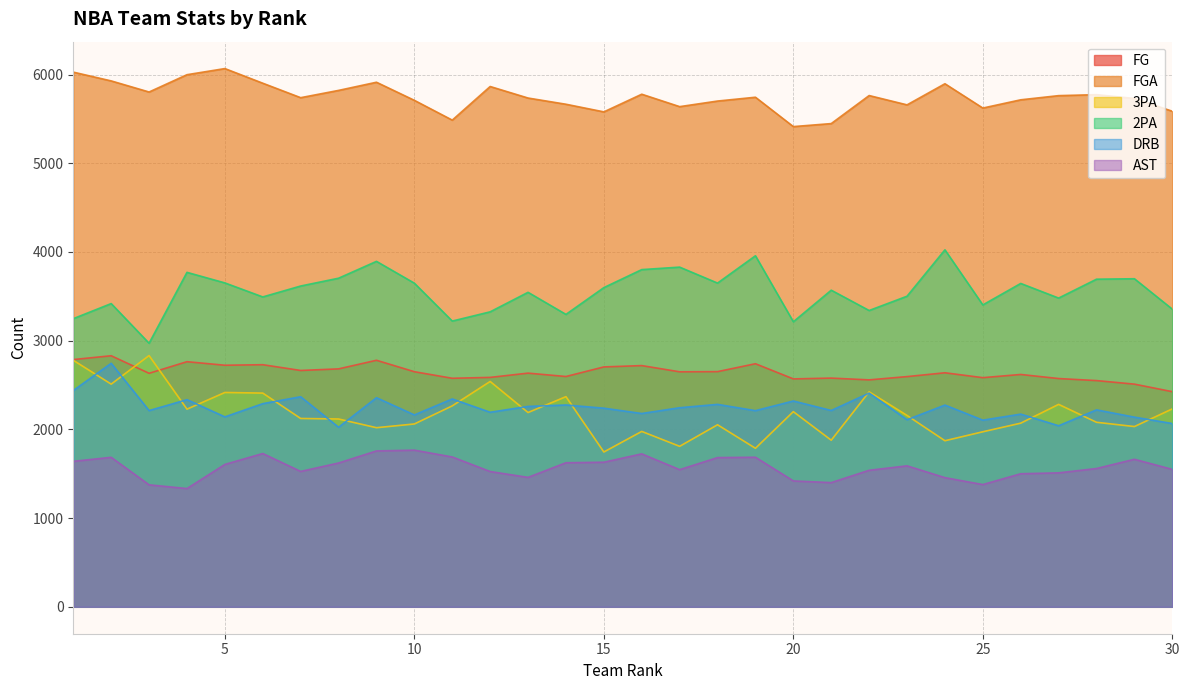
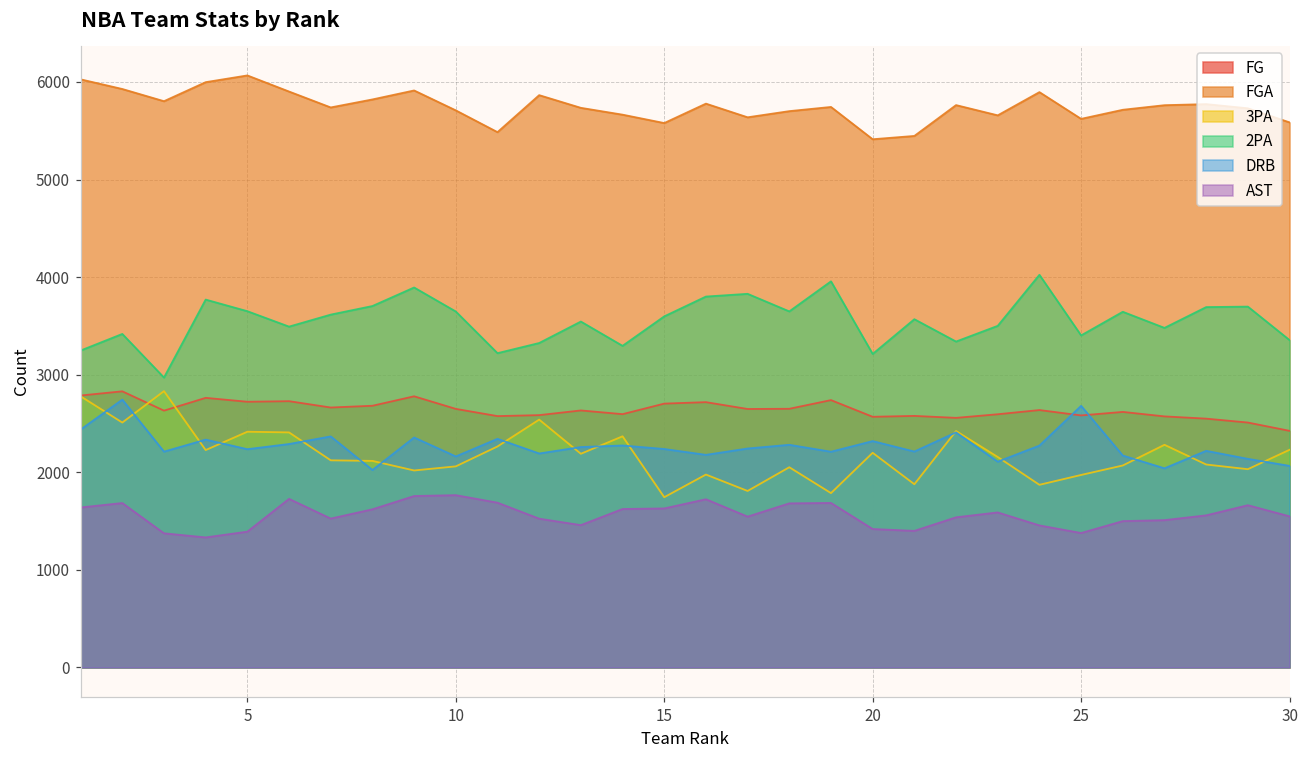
DRB, 5: 2100 -> 2200
AST, 5: 1600 -> 1400
DRB, 25: 2100 -> 2700
